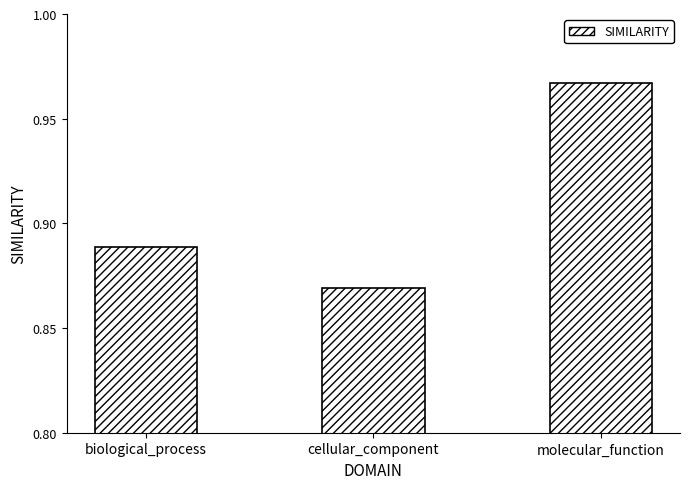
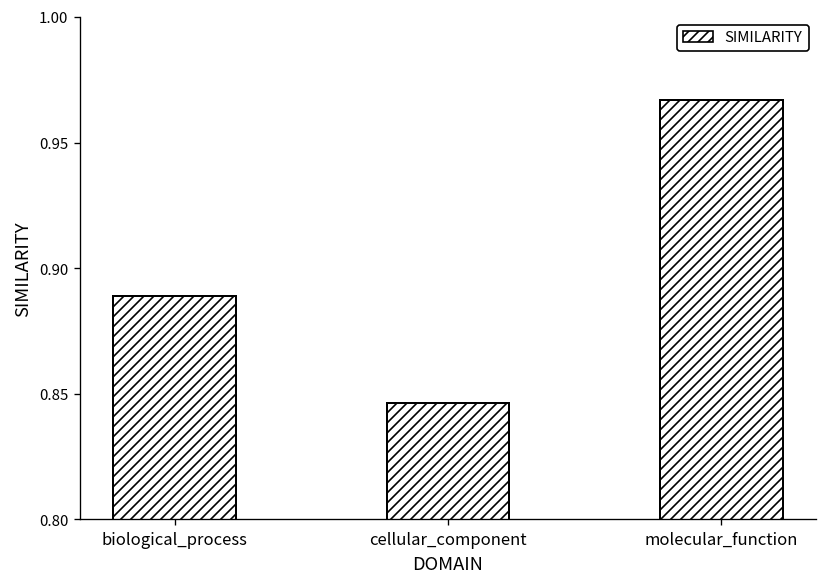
cellular_component: 0.869 -> 0.846
